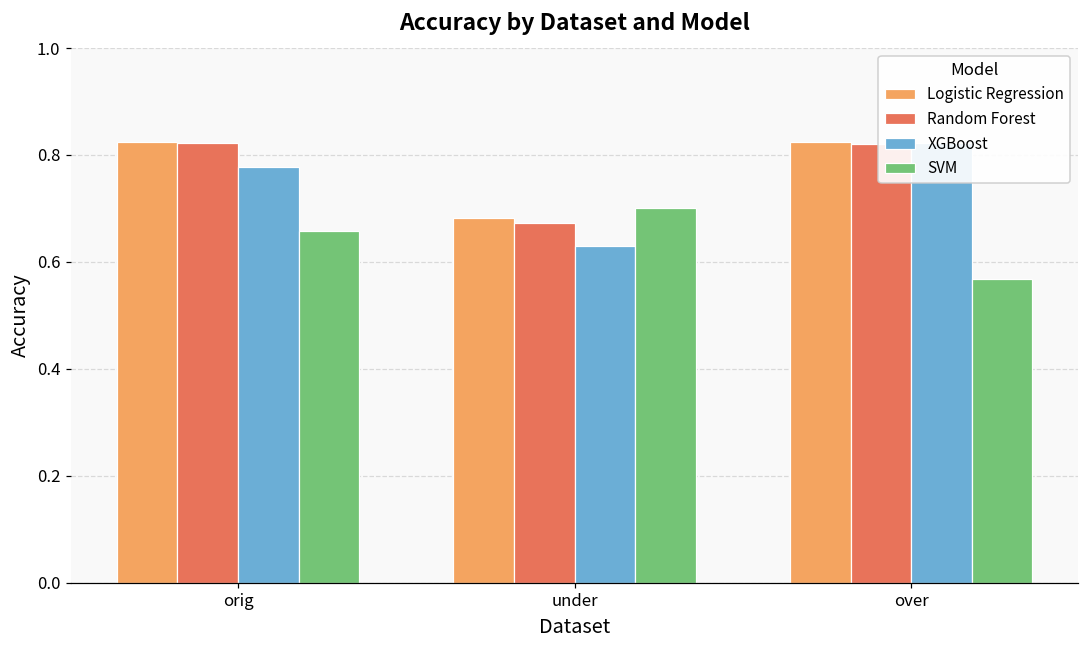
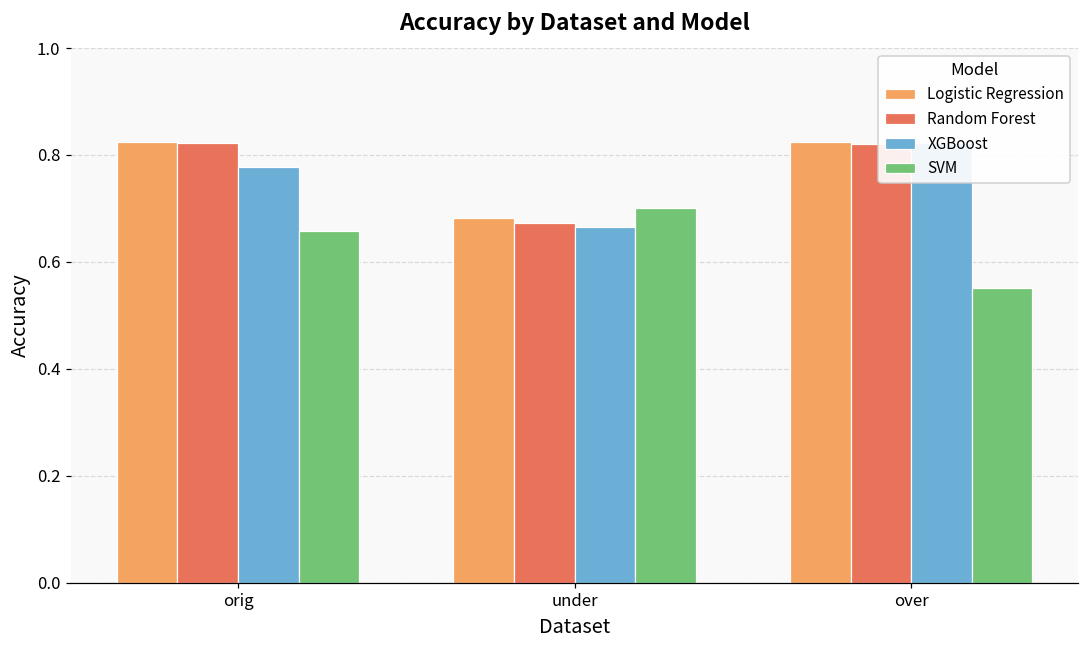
XGBoost, under: 0.63 -> 0.67
SVM, over: 0.57 -> 0.55
